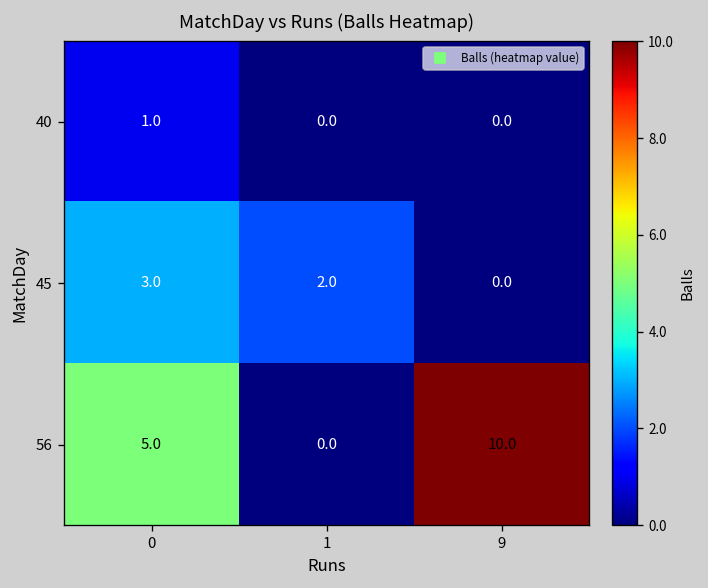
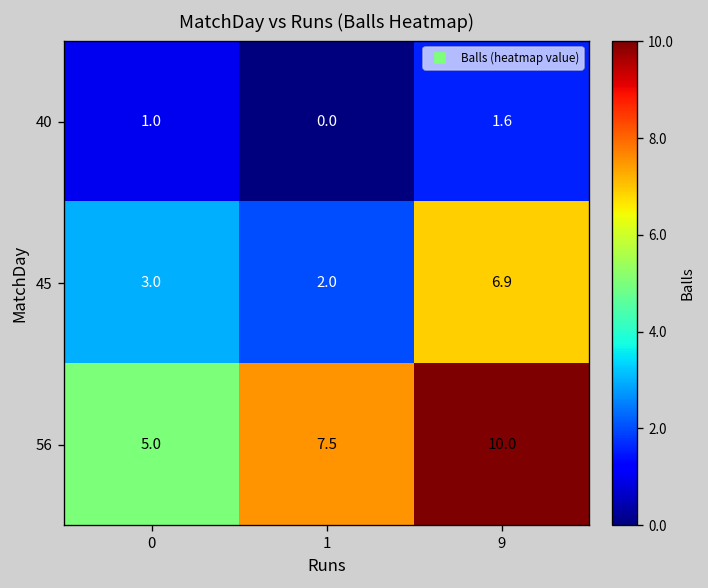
40, 9: 0.0 -> 1.6
45, 9: 0.0 -> 6.9
56, 1: 0.0 -> 7.5
